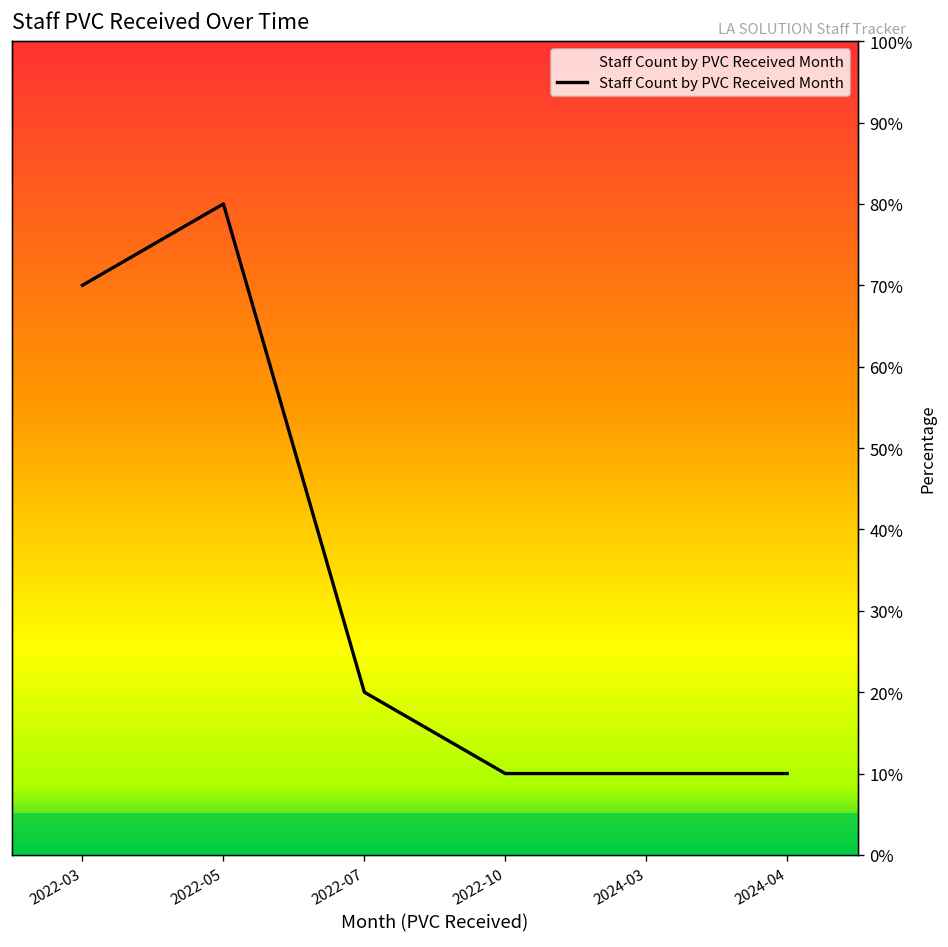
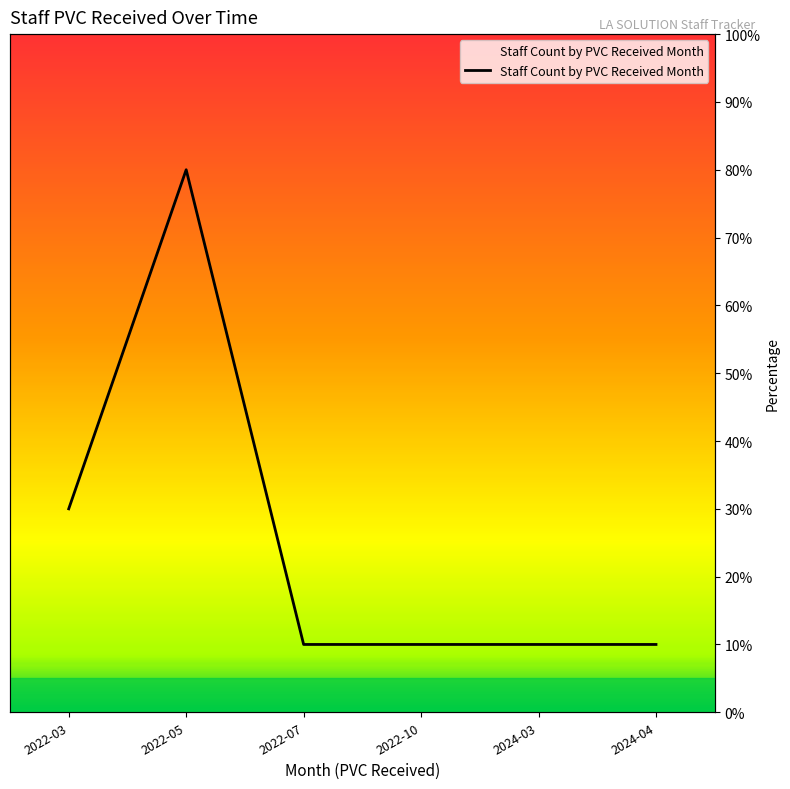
2022-03: 70% -> 30%
2022-07: 20% -> 10%
